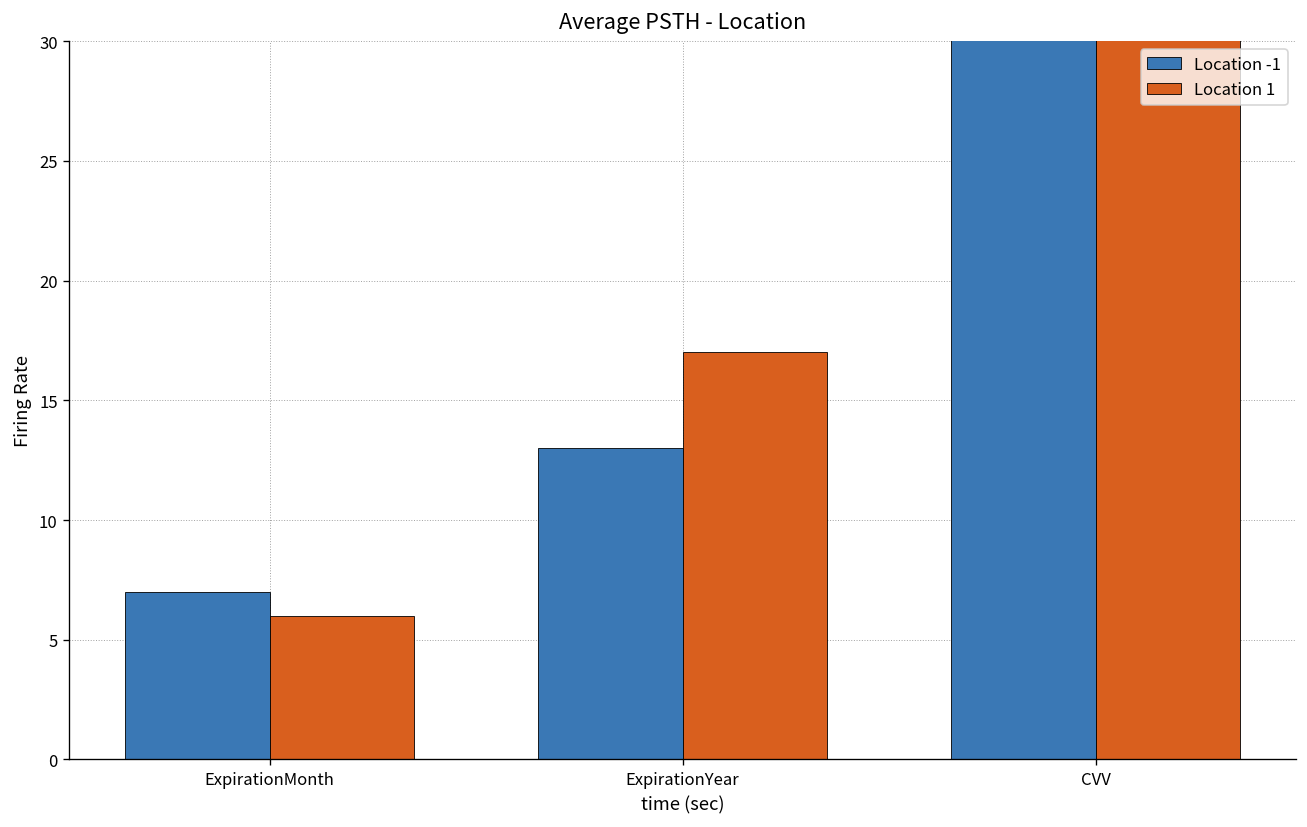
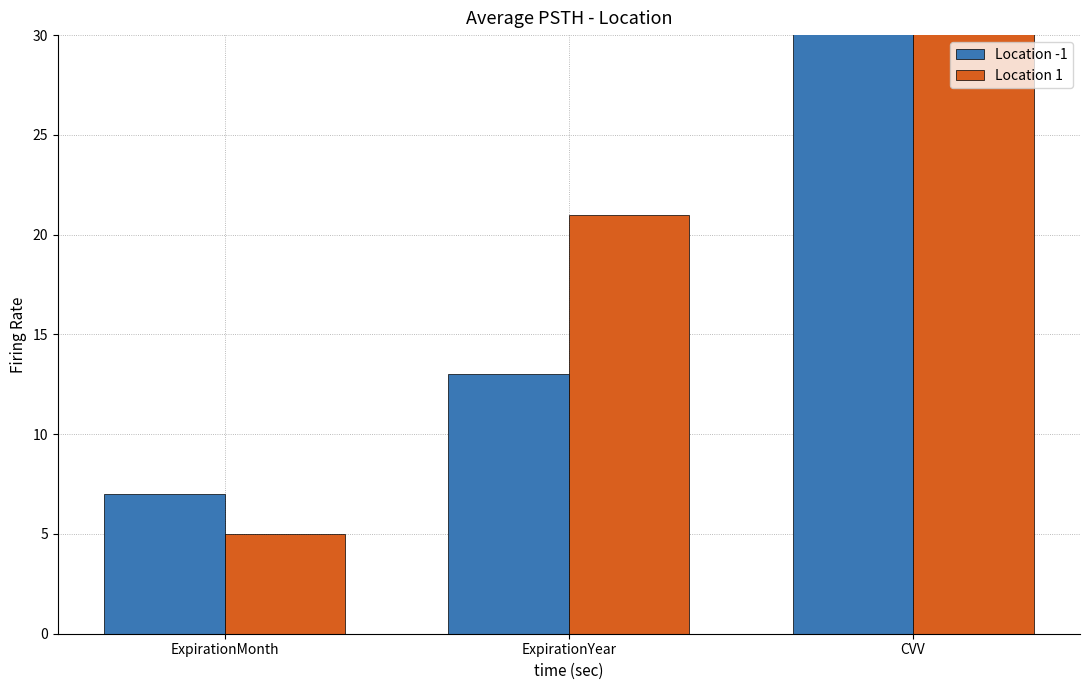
Location 1, ExpirationMonth: 6 -> 5
Location 1, ExpirationYear: 17 -> 21
